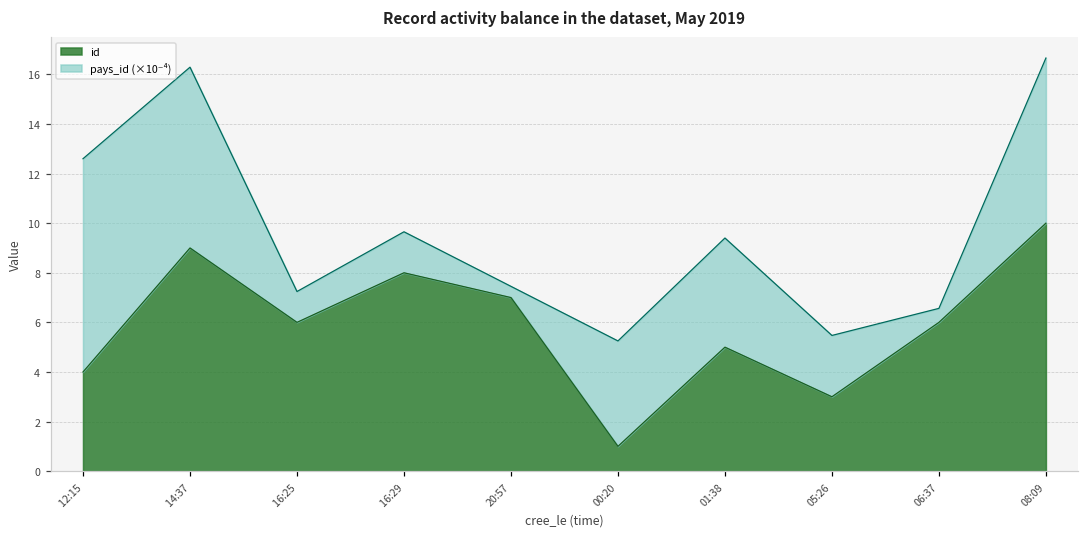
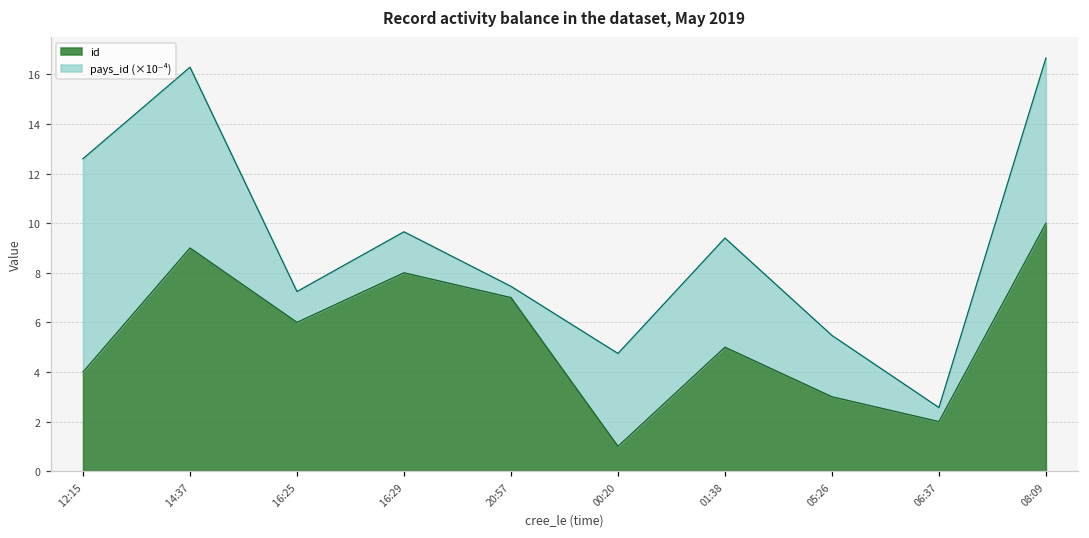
pays_id (×10⁻⁴), 00:20: 4.3 -> 3.7
id, 06:37: 6 -> 2
